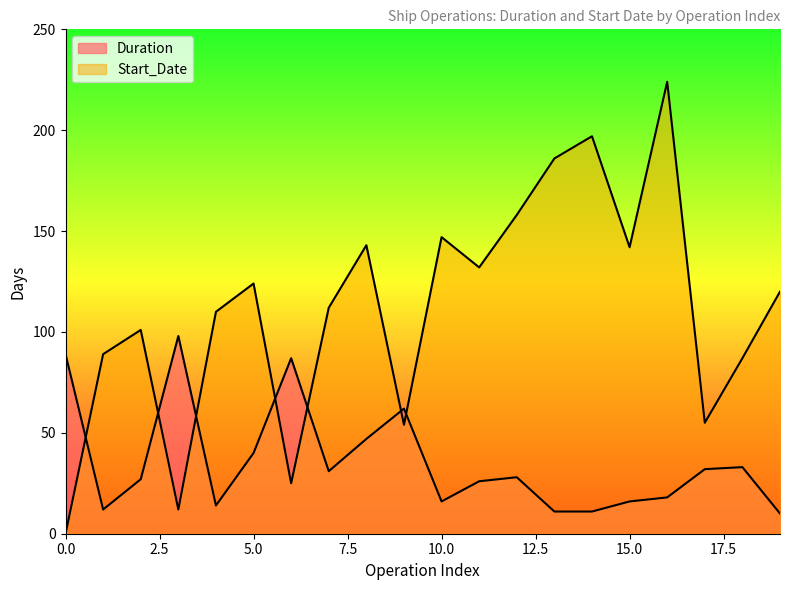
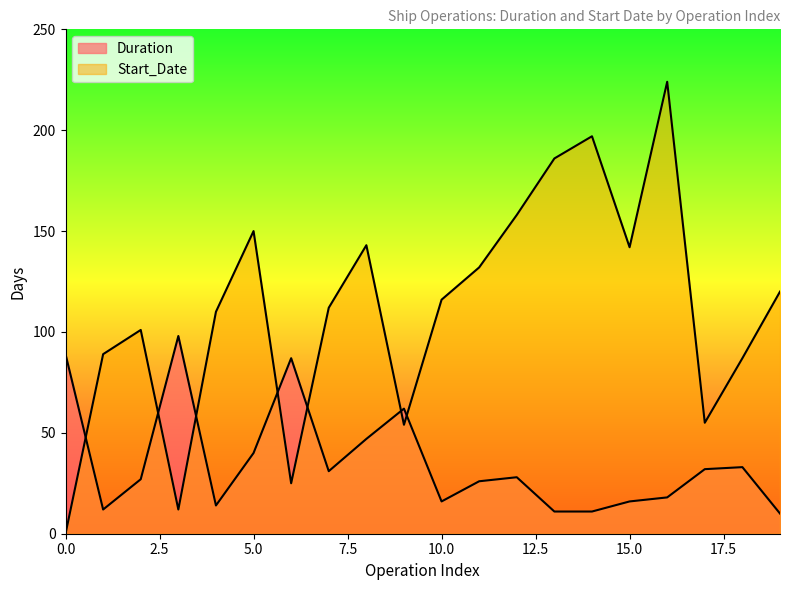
Start_Date, 5.0: 124 -> 150
Start_Date, 10.0: 147 -> 116
